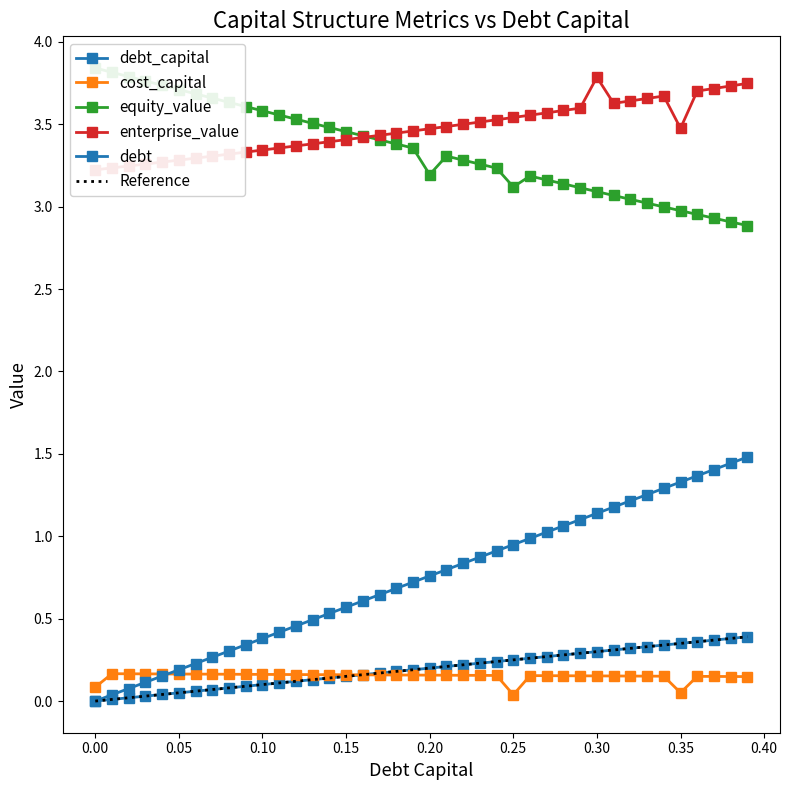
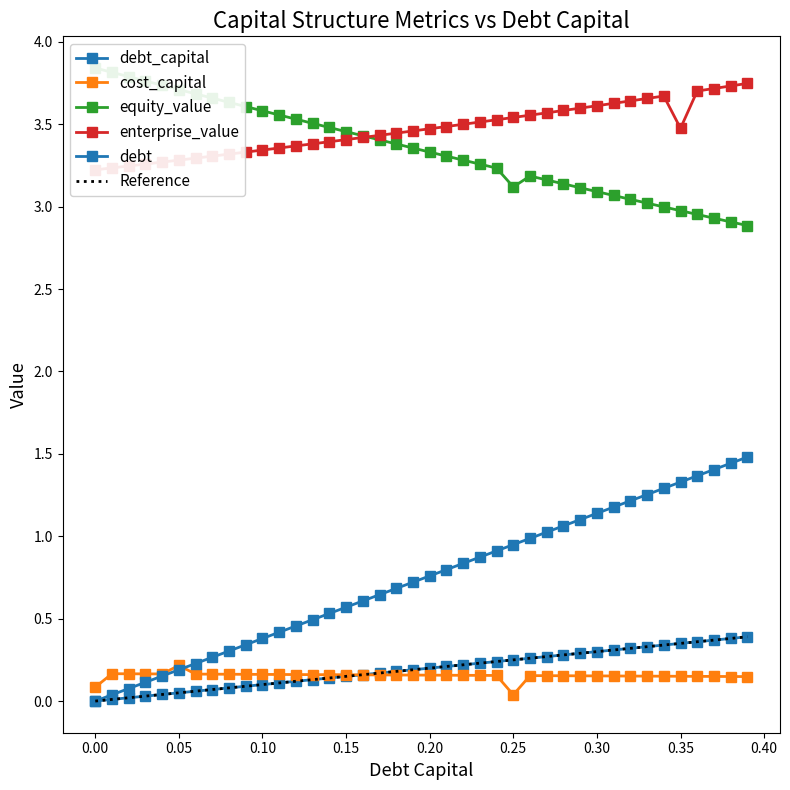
cost_capital, 0.05: 0.16 -> 0.22
equity_value, 0.20: 3.19 -> 3.33
enterprise_value, 0.30: 3.79 -> 3.61
cost_capital, 0.35: 0.05 -> 0.15
